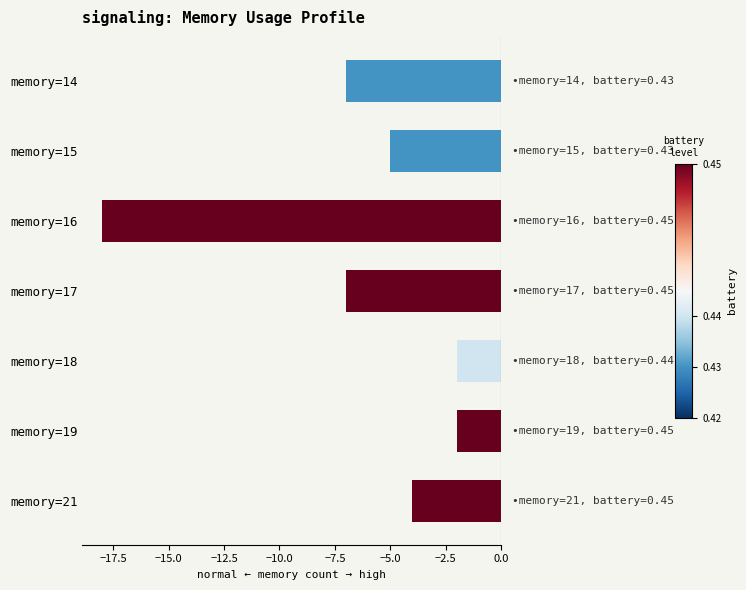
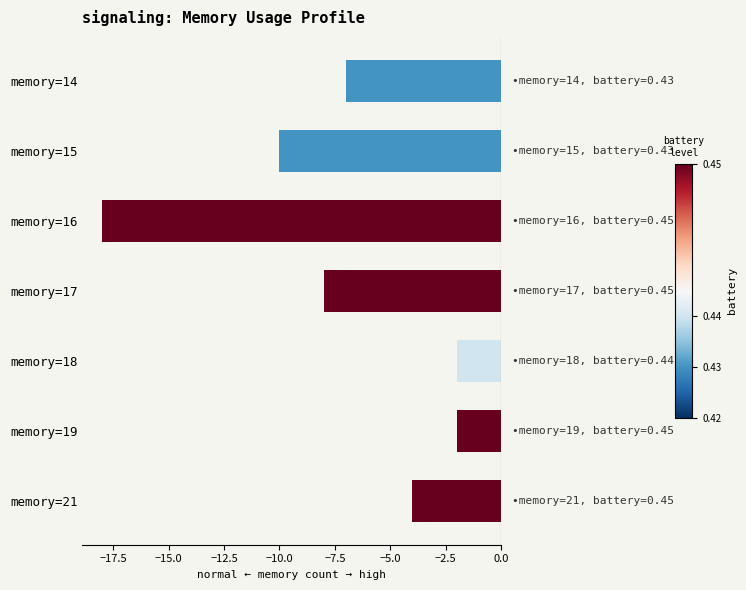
memory=15: -5 -> -10
memory=17: -7 -> -8
